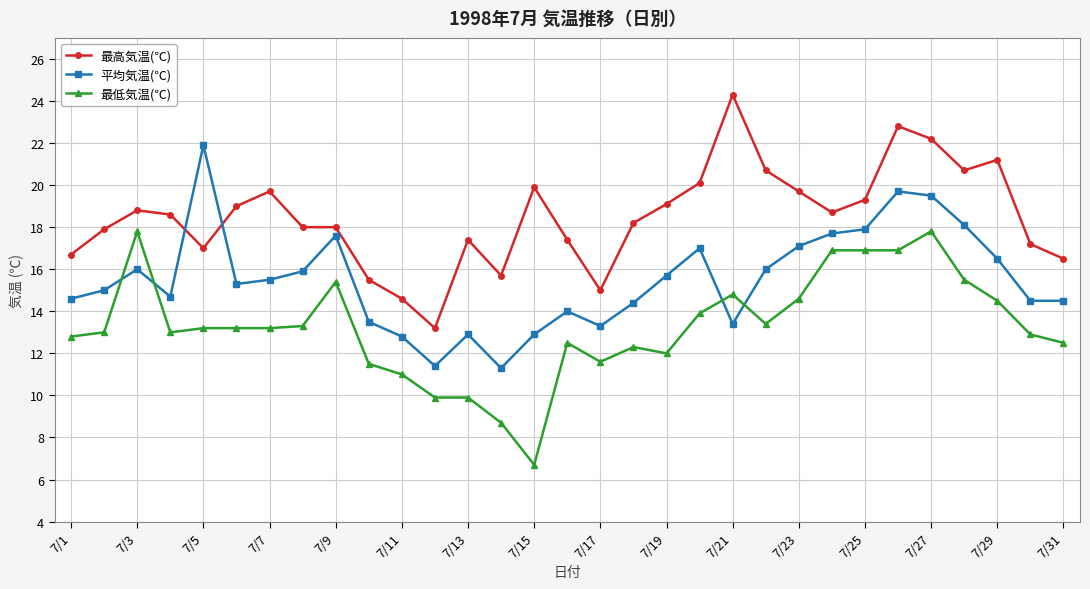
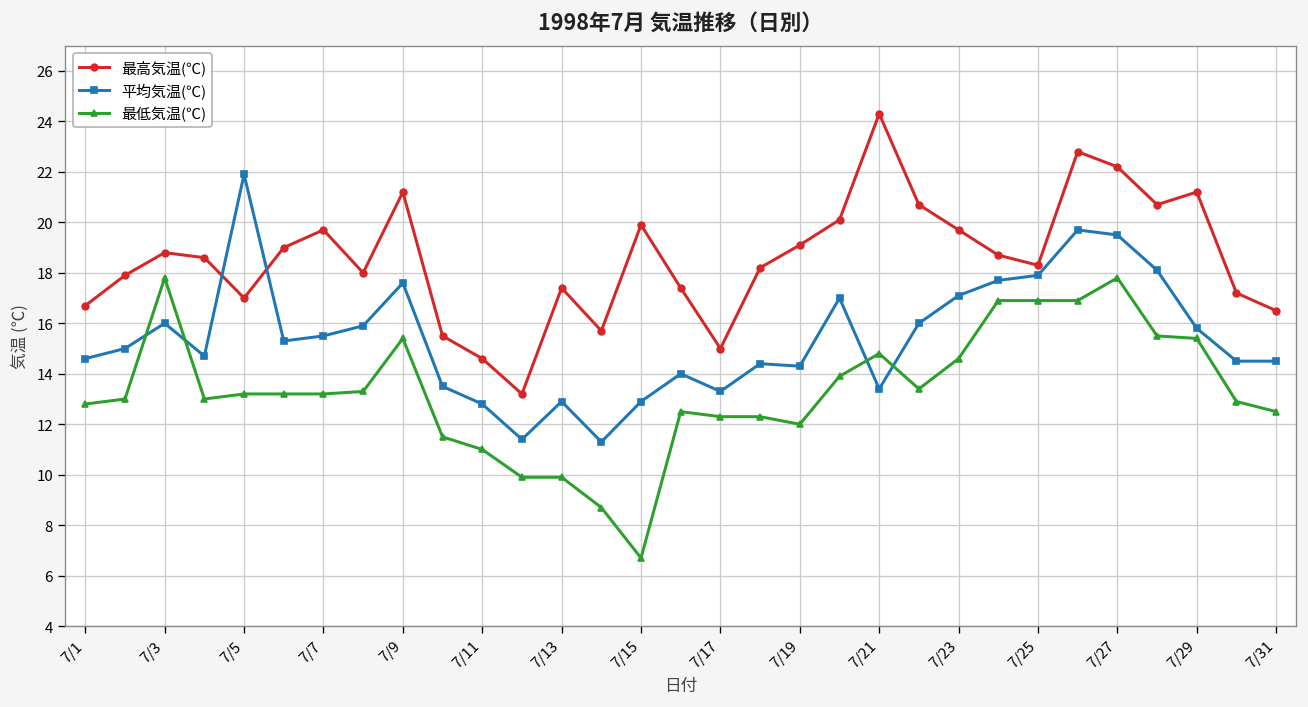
最高気温(℃), 7/9: 18.0 -> 21.2
最低気温(℃), 7/17: 11.6 -> 12.3
平均気温(℃), 7/19: 15.7 -> 14.3
最高気温(℃), 7/25: 19.3 -> 18.3
平均気温(℃), 7/29: 16.5 -> 15.8
最低気温(℃), 7/29: 14.5 -> 15.4
